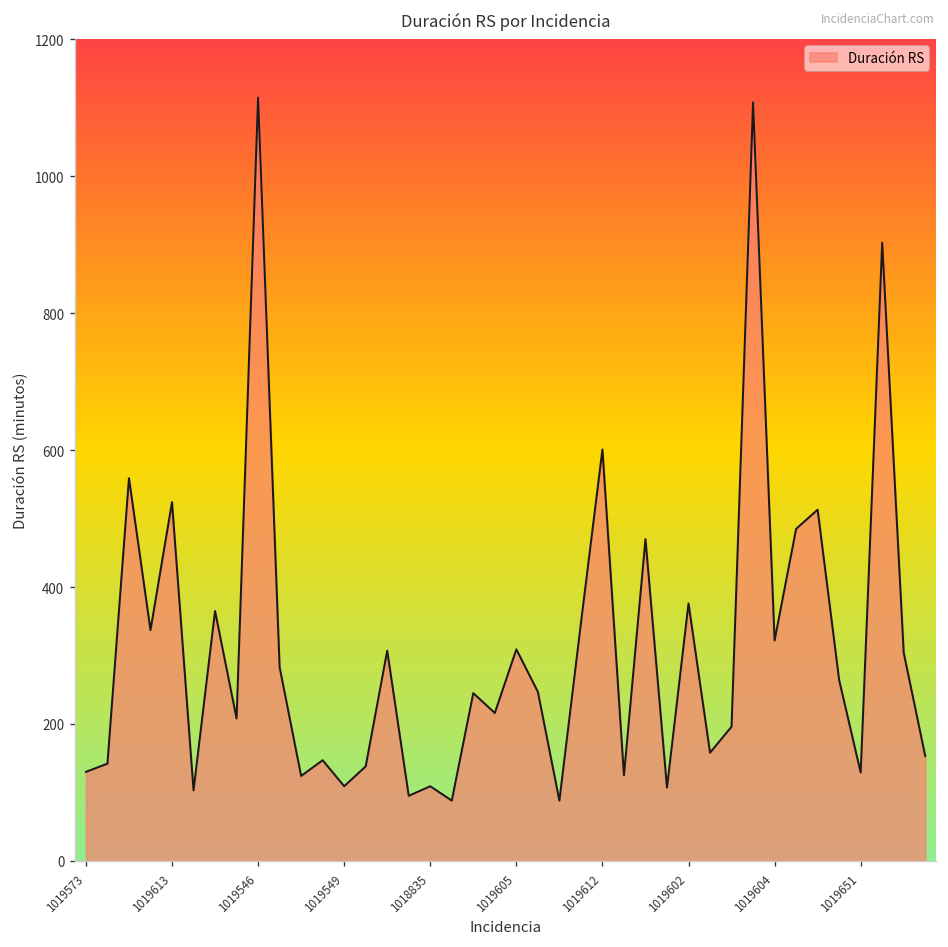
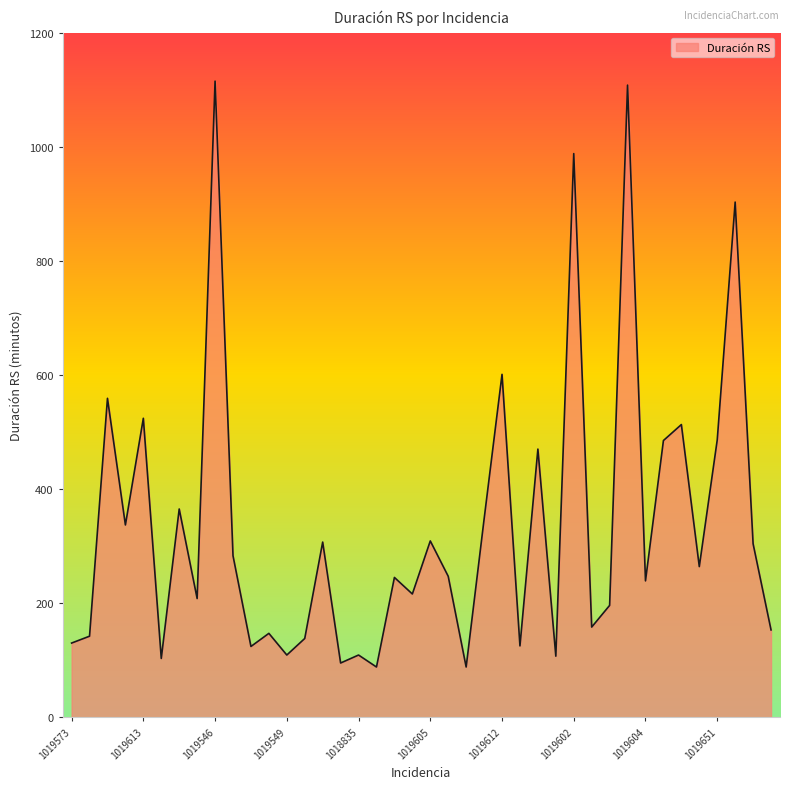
1019602: 380 -> 990
1019604: 320 -> 240
1019651: 130 -> 490
